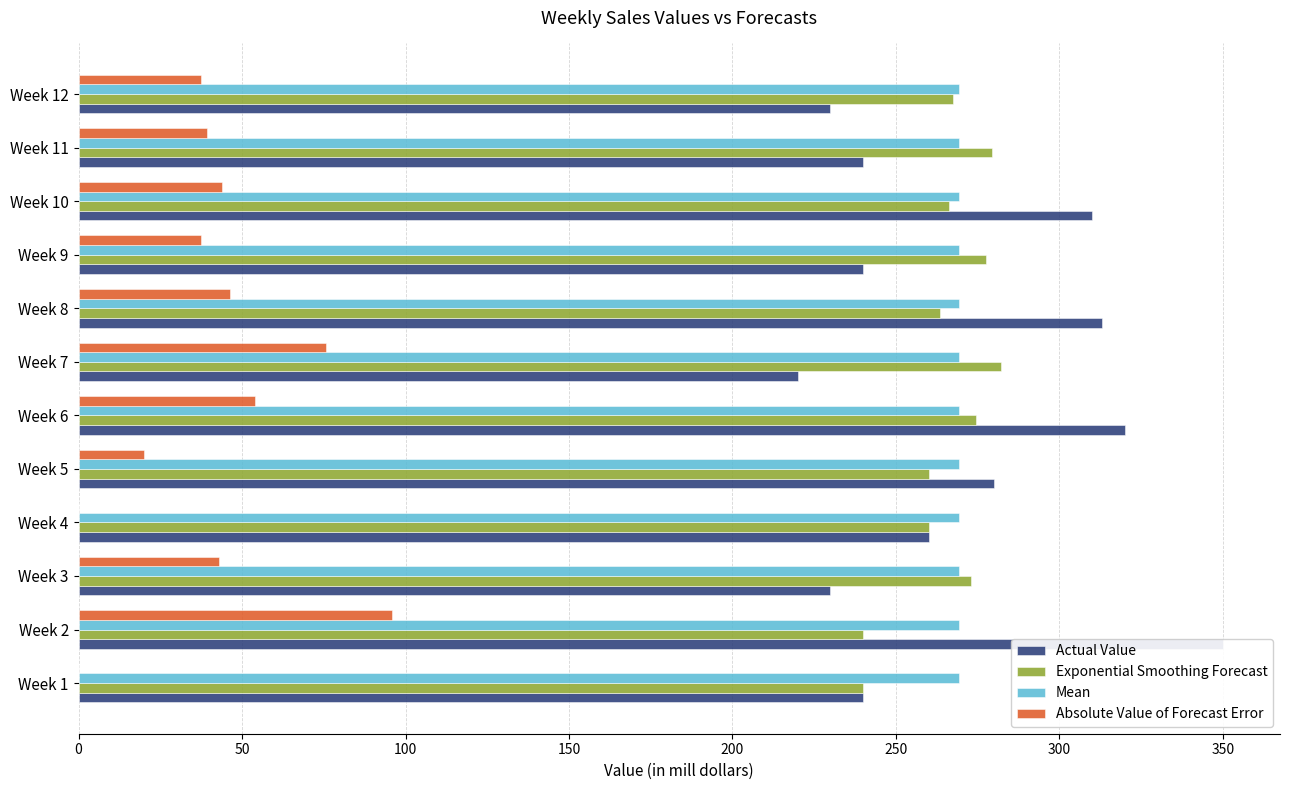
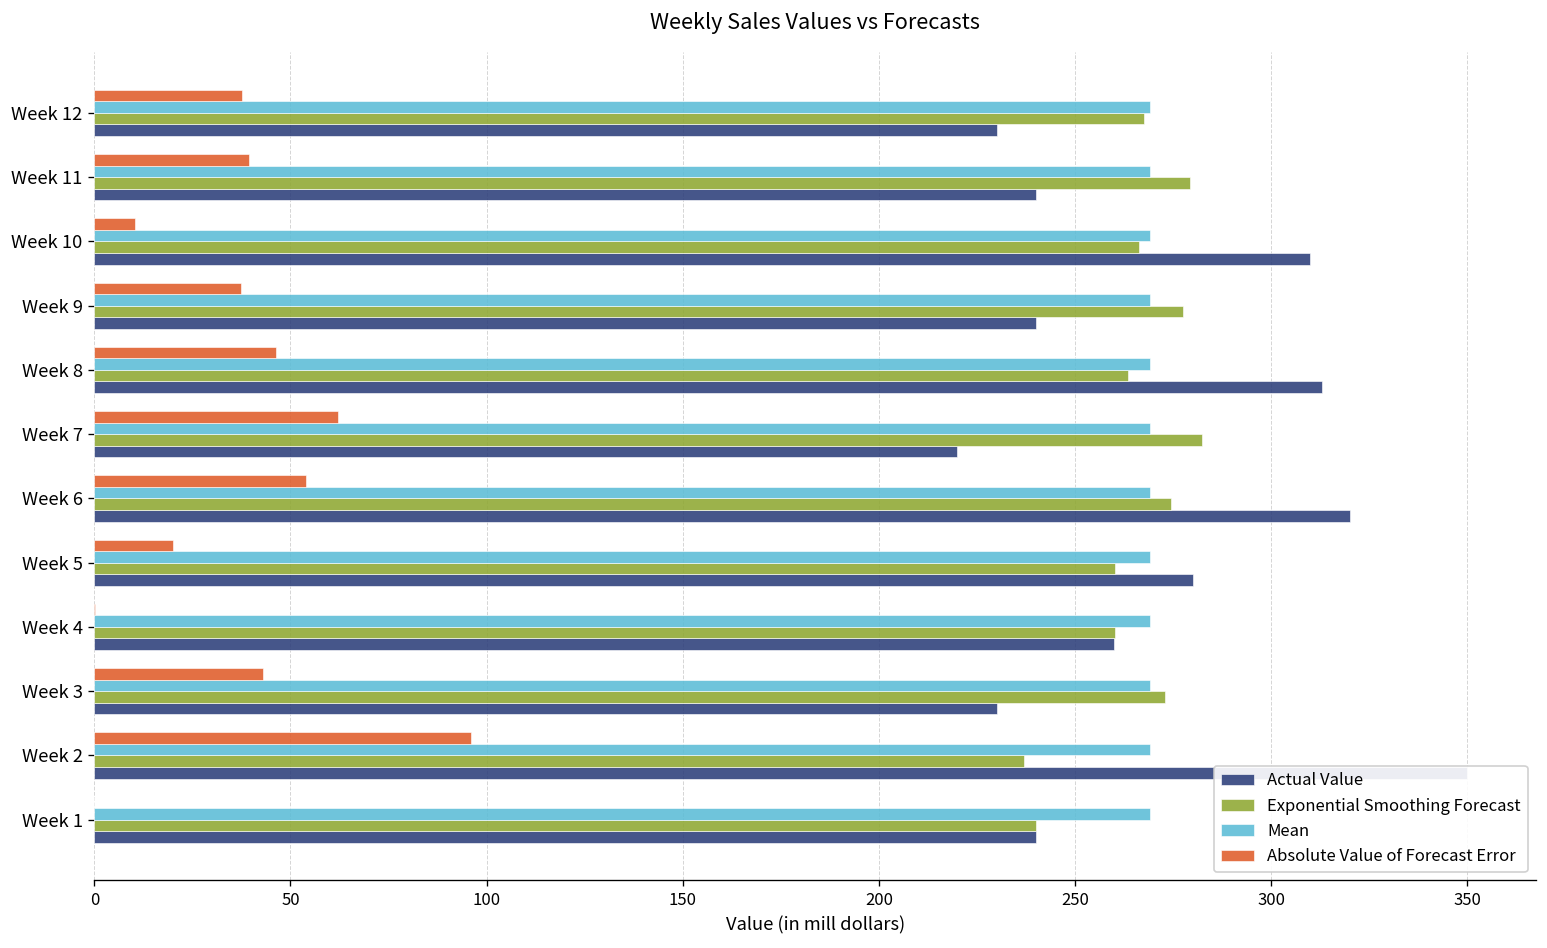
Absolute Value of Forecast Error, Week 10: 44 -> 10
Absolute Value of Forecast Error, Week 7: 76 -> 62
Exponential Smoothing Forecast, Week 2: 240 -> 237
